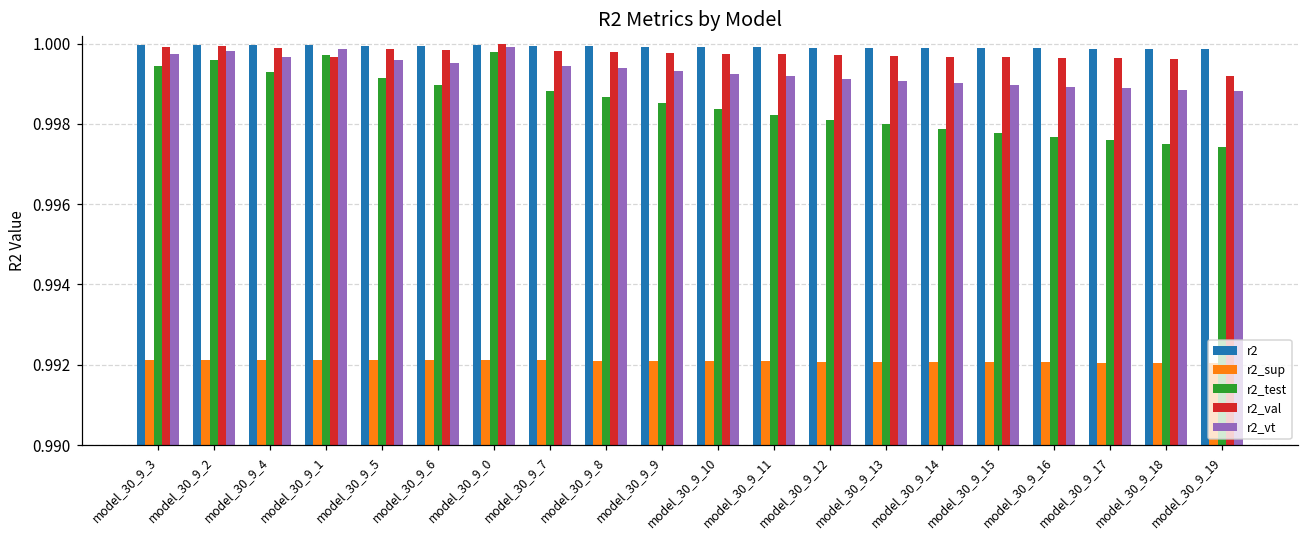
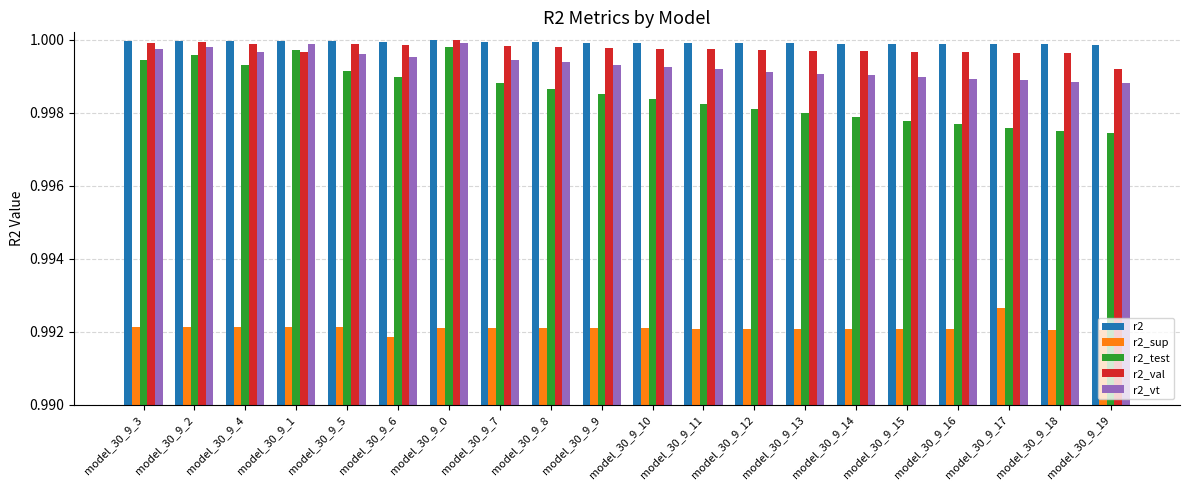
r2_sup, model_30_9_6: 0.9921 -> 0.9919
r2_sup, model_30_9_17: 0.9921 -> 0.9926
